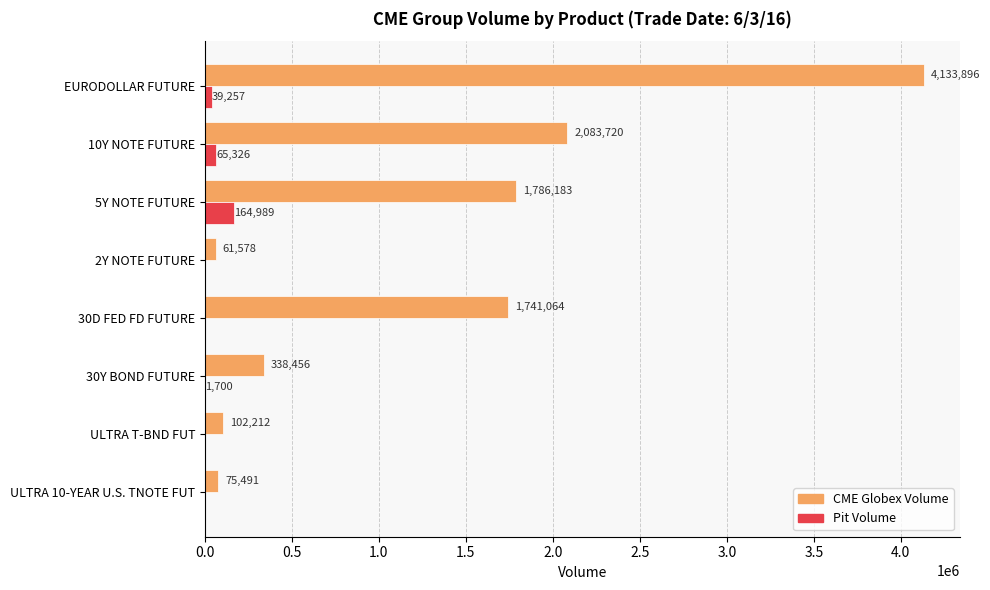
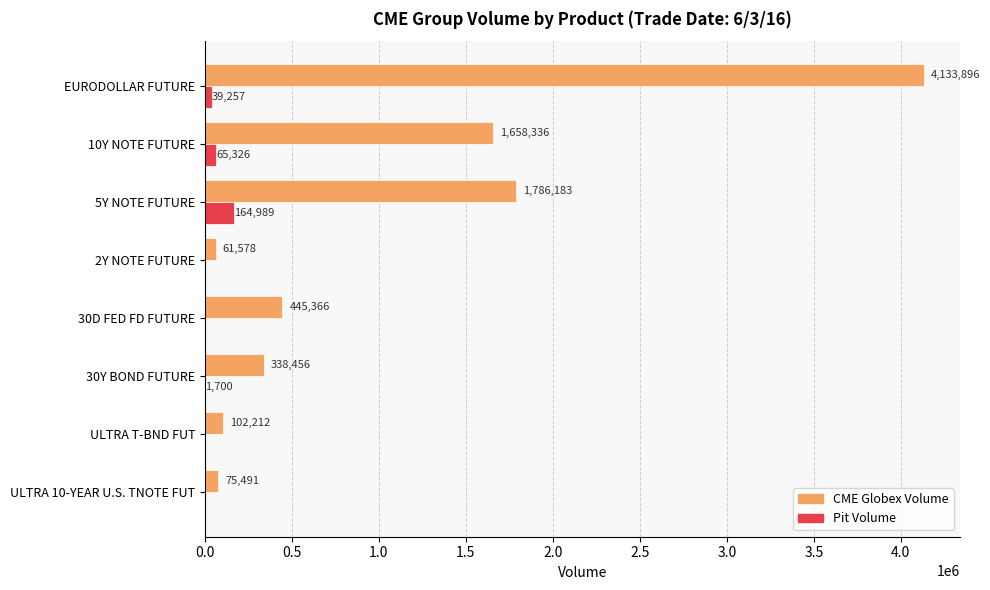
CME Globex Volume, 10Y NOTE FUTURE: 2,083,720 -> 1,658,336
CME Globex Volume, 30D FED FD FUTURE: 1,741,064 -> 445,366
